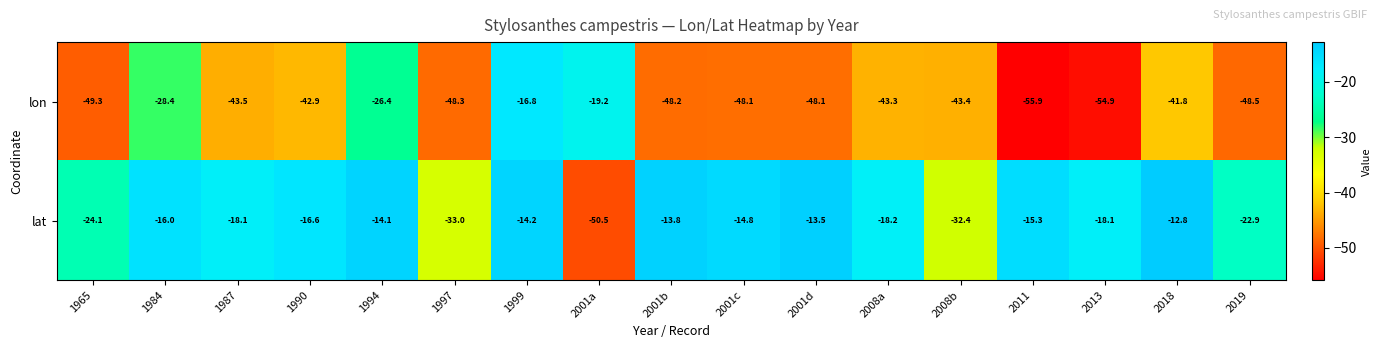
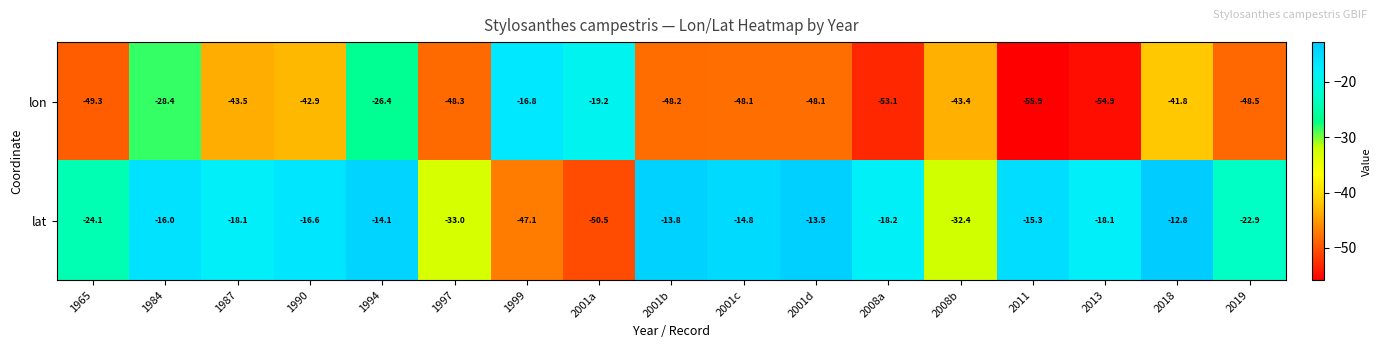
lon, 2008a: -43.3 -> -53.1
lat, 1999: -14.2 -> -47.1
